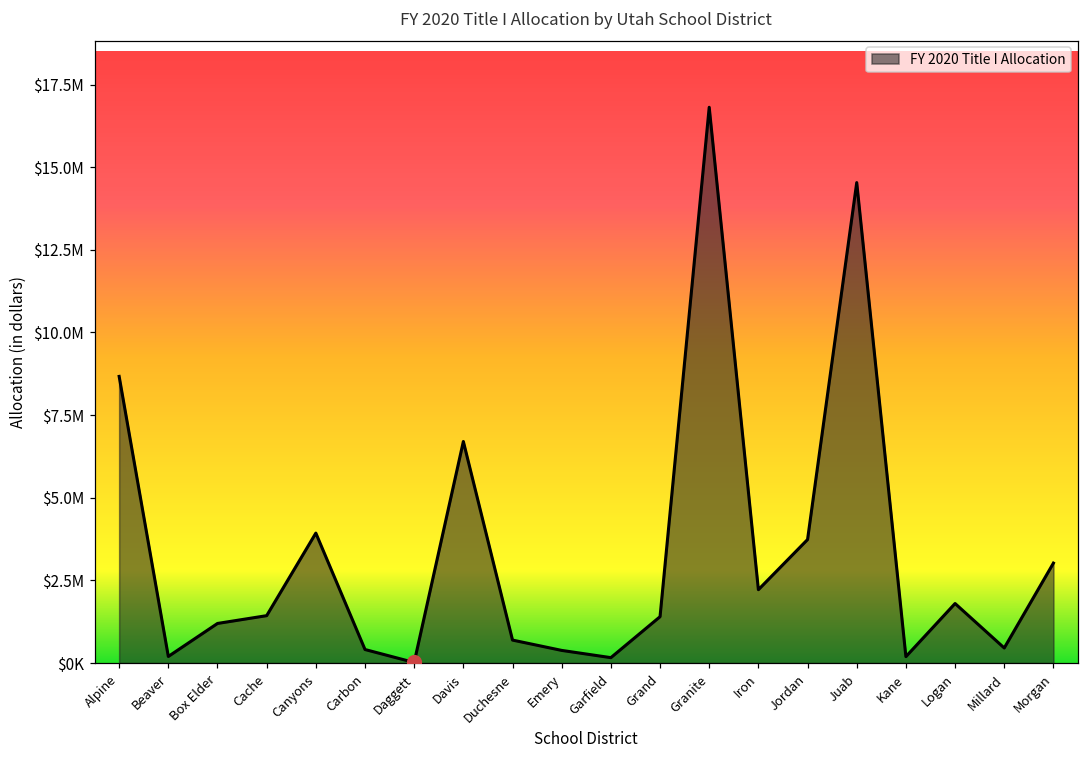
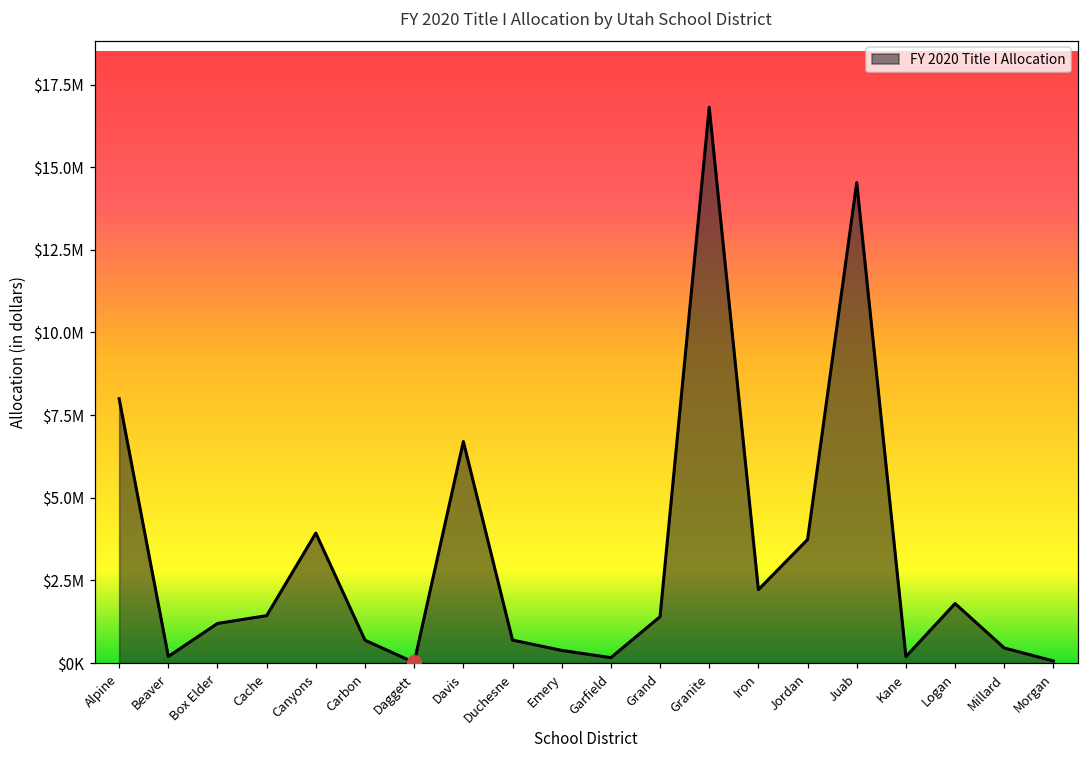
FY 2020 Title I Allocation, Alpine: $8700000 -> $8000000
FY 2020 Title I Allocation, Carbon: $400000 -> $700000
FY 2020 Title I Allocation, Morgan: $3000000 -> $100000
